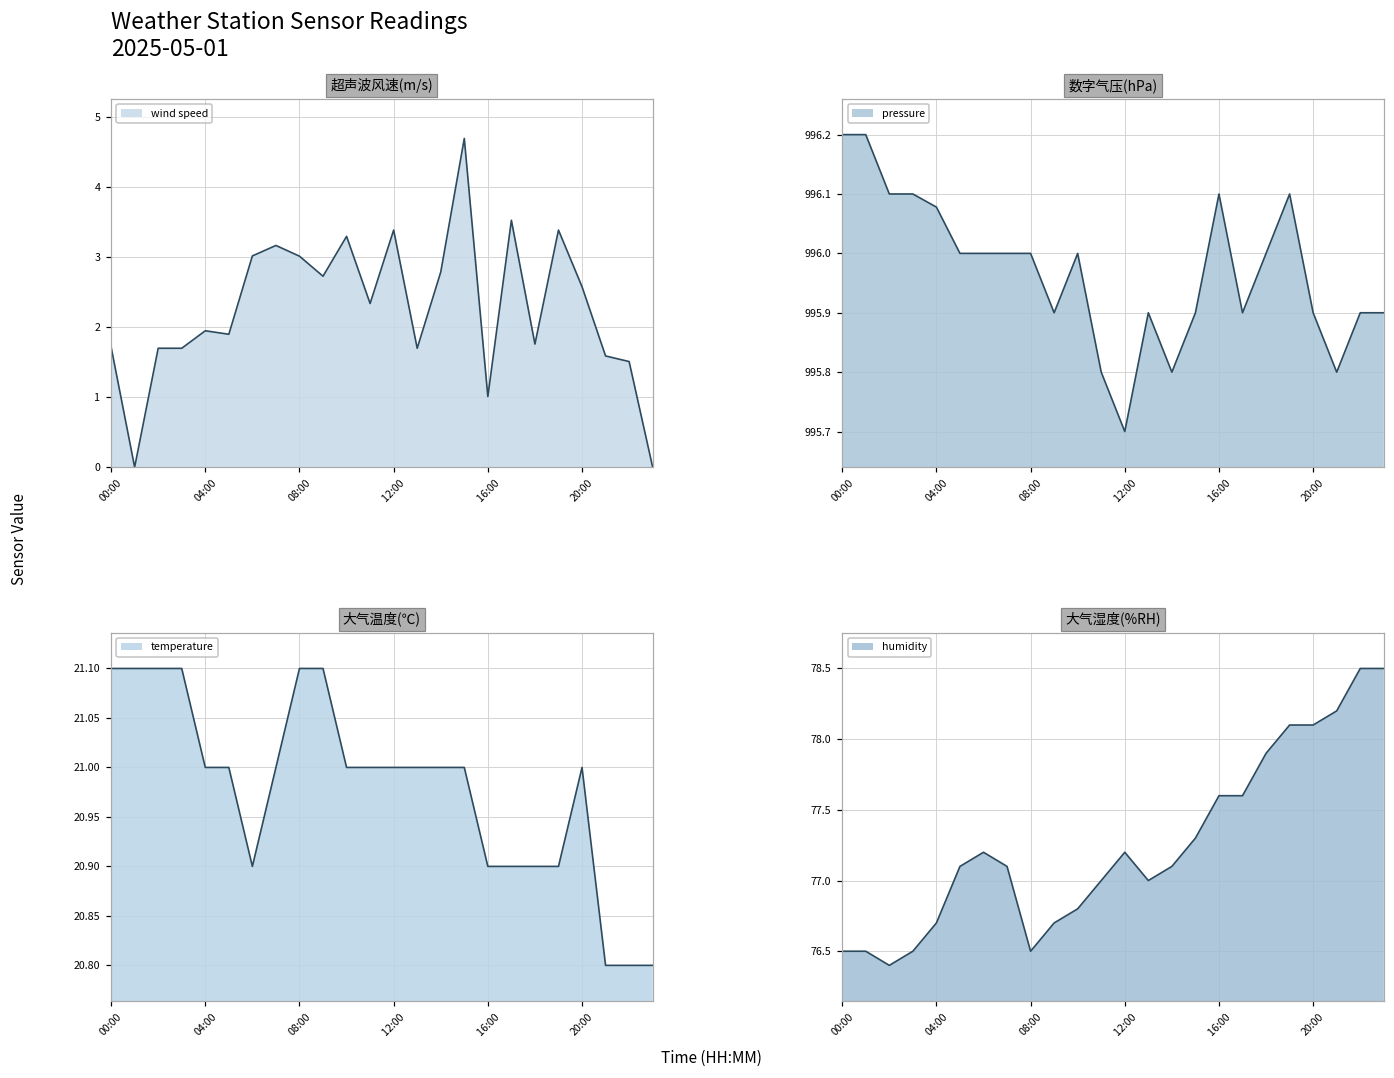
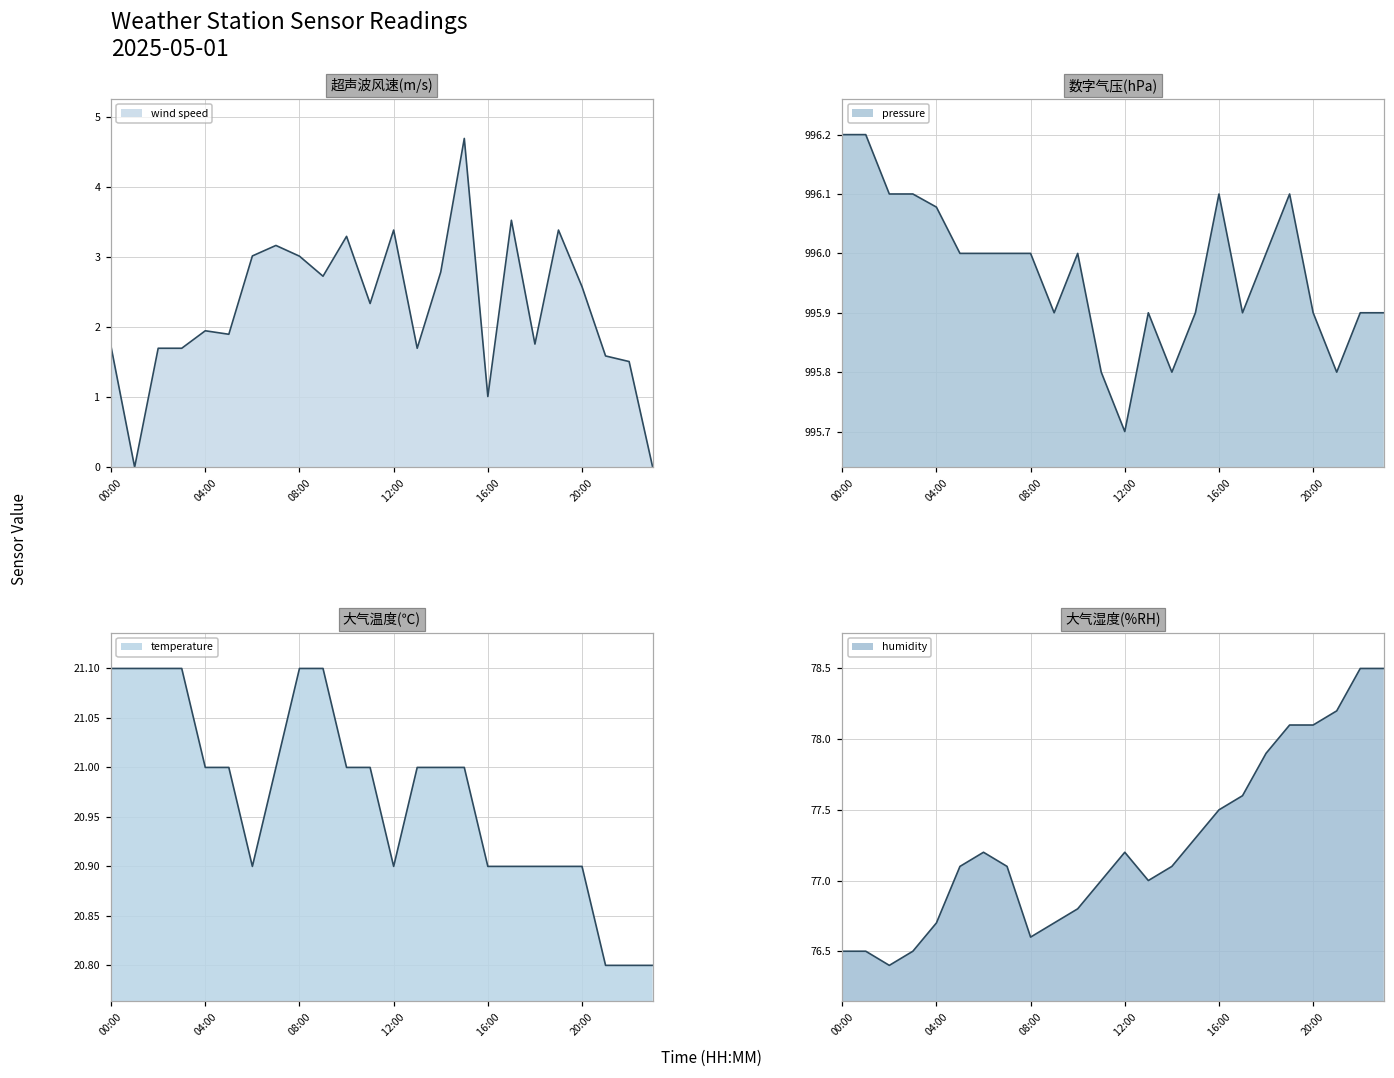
大气温度(℃), 12:00: 21.0 -> 20.9
大气温度(℃), 20:00: 21.0 -> 20.9
大气湿度(%RH), 08:00: 76.5 -> 76.6
大气湿度(%RH), 16:00: 77.6 -> 77.5
